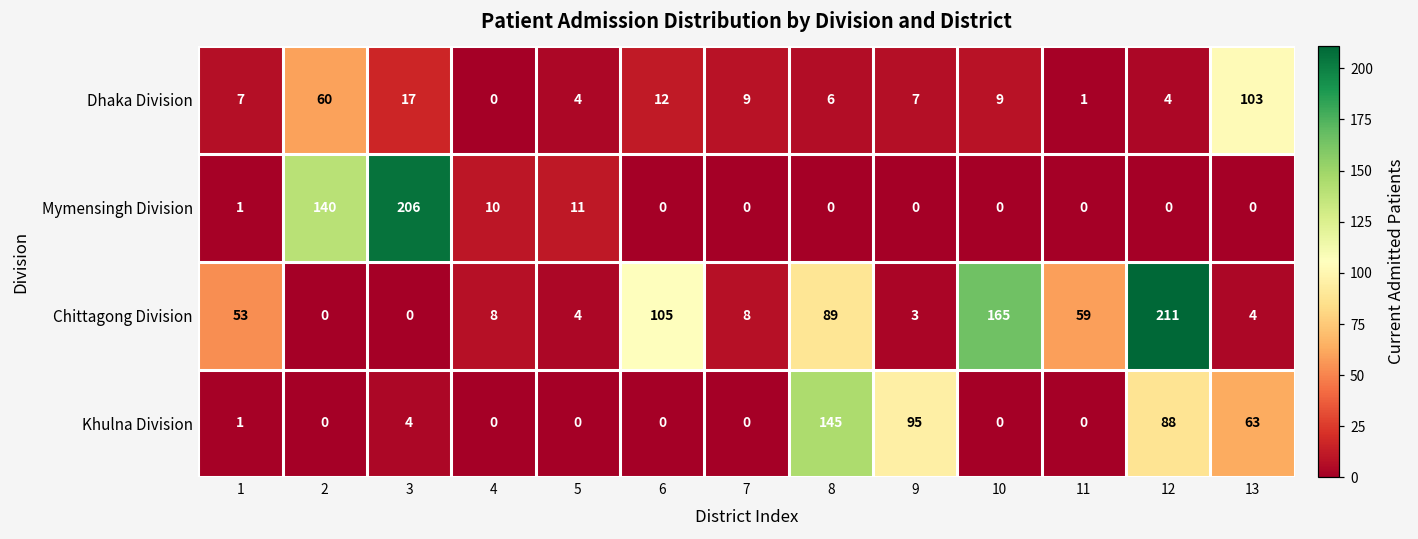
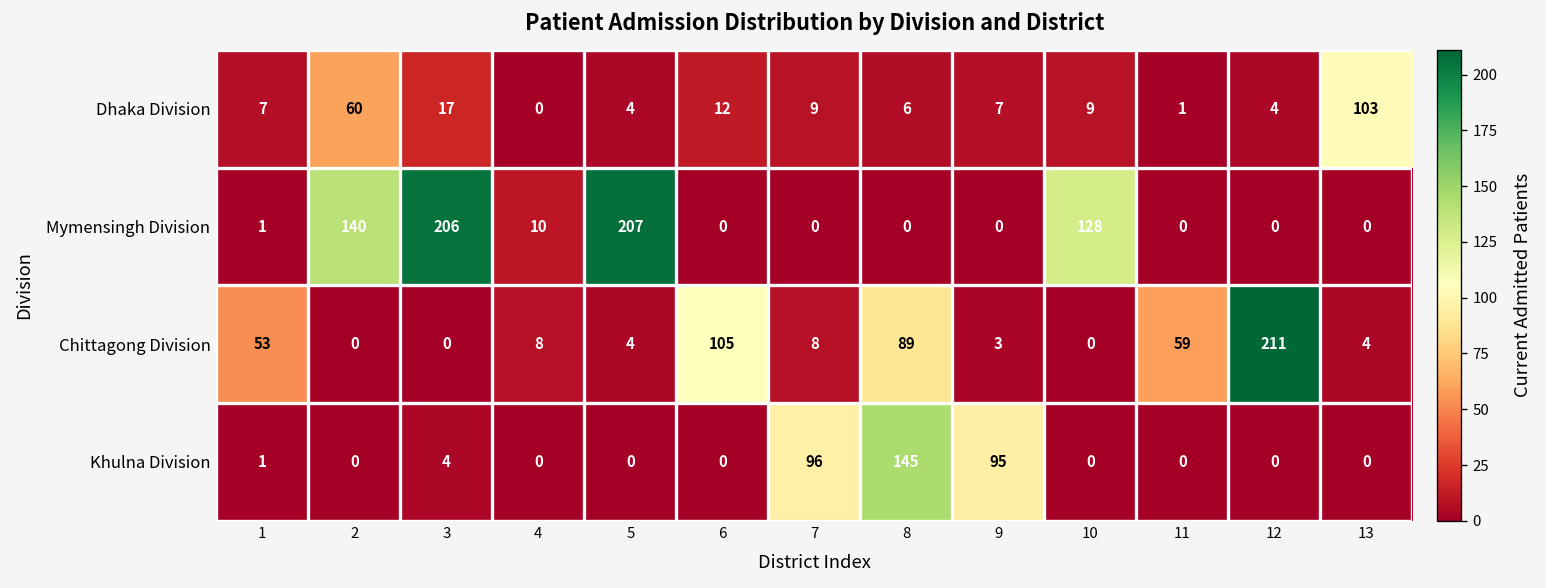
Mymensingh Division, 5: 11 -> 207
Mymensingh Division, 10: 0 -> 128
Chittagong Division, 10: 165 -> 0
Khulna Division, 7: 0 -> 96
Khulna Division, 12: 88 -> 0
Khulna Division, 13: 63 -> 0
